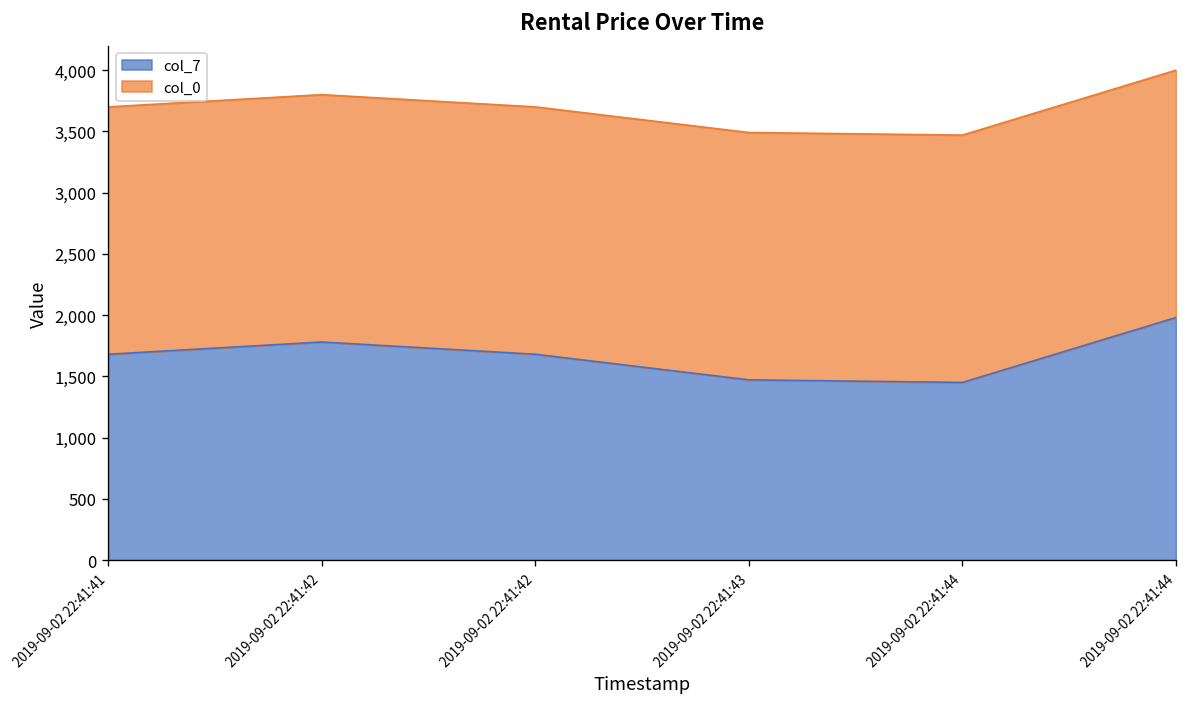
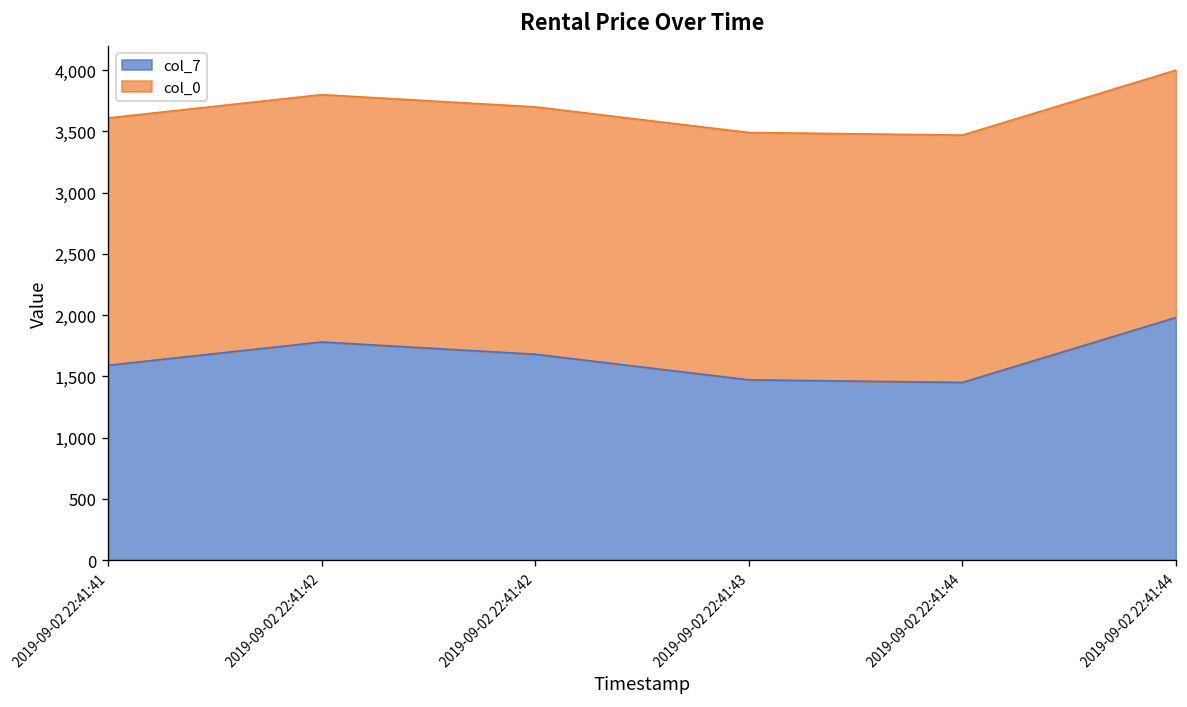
col_7, 2019-09-02 22:41:41: 1,680 -> 1,590
